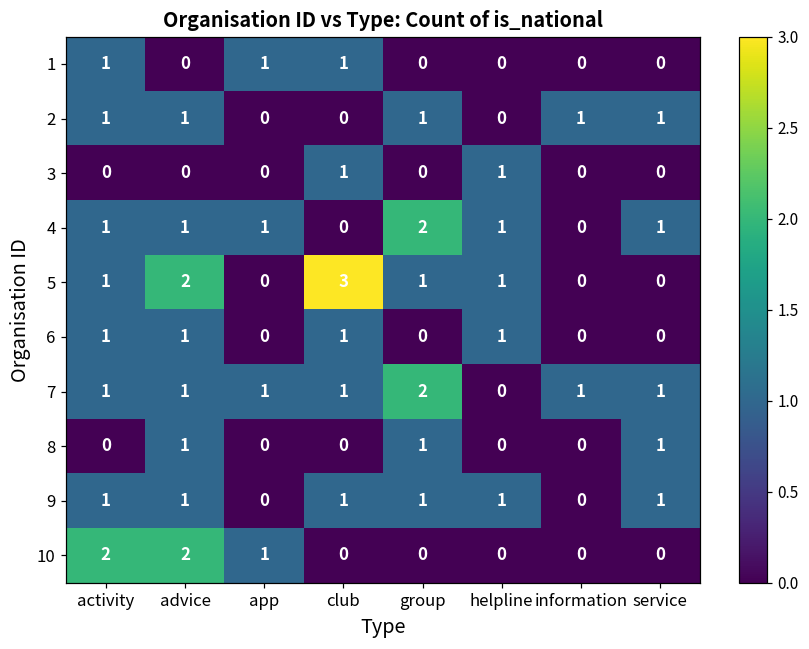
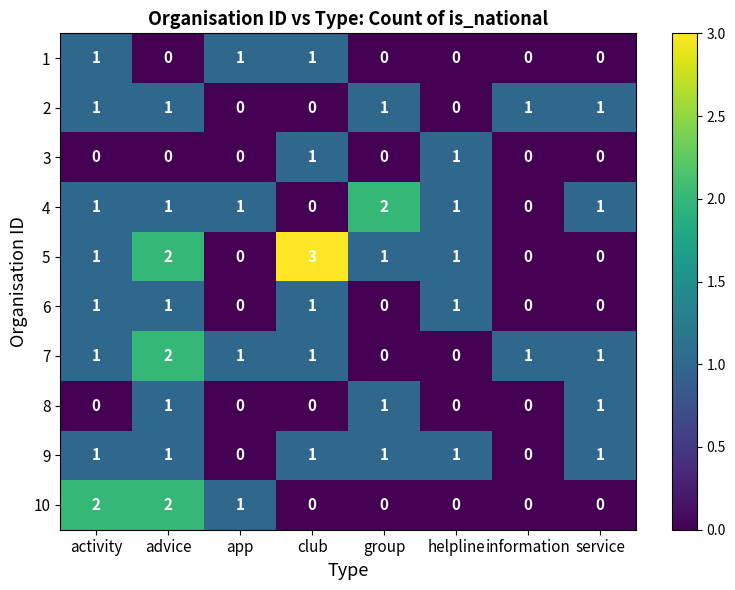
7, advice: 1 -> 2
7, group: 2 -> 0
